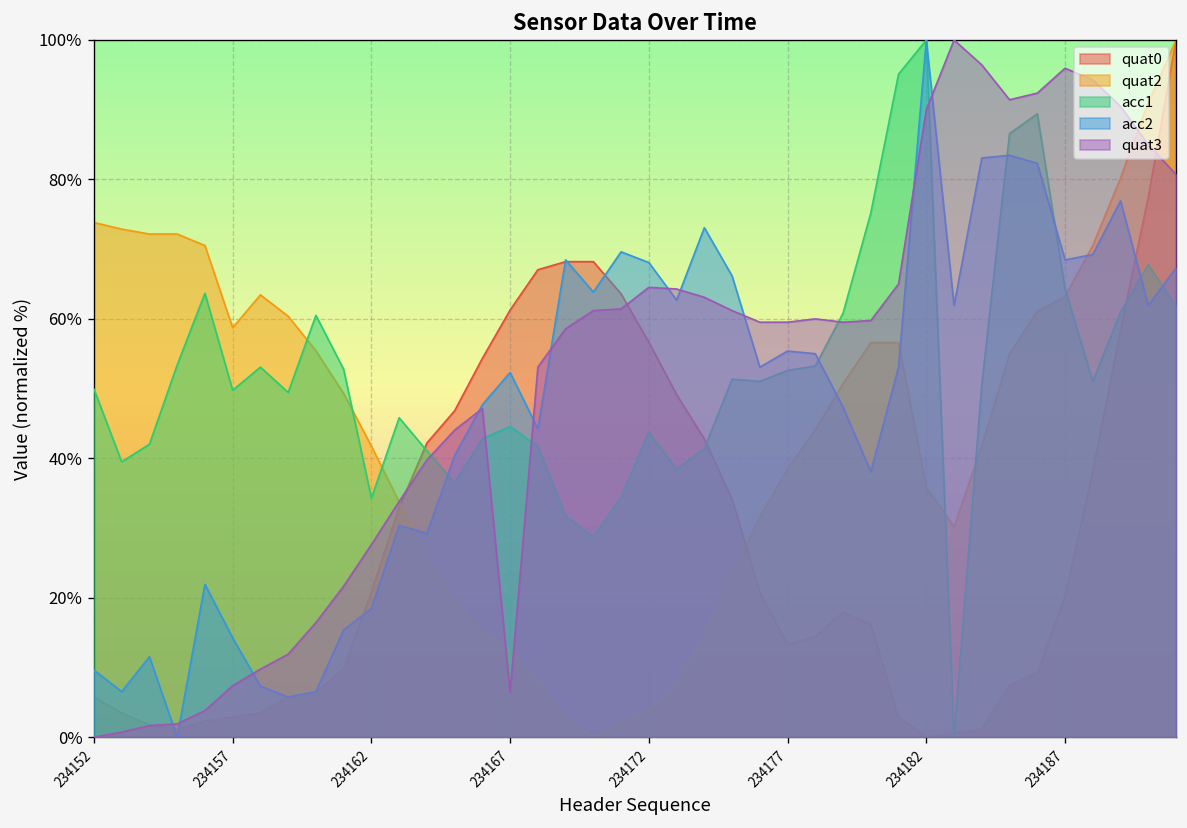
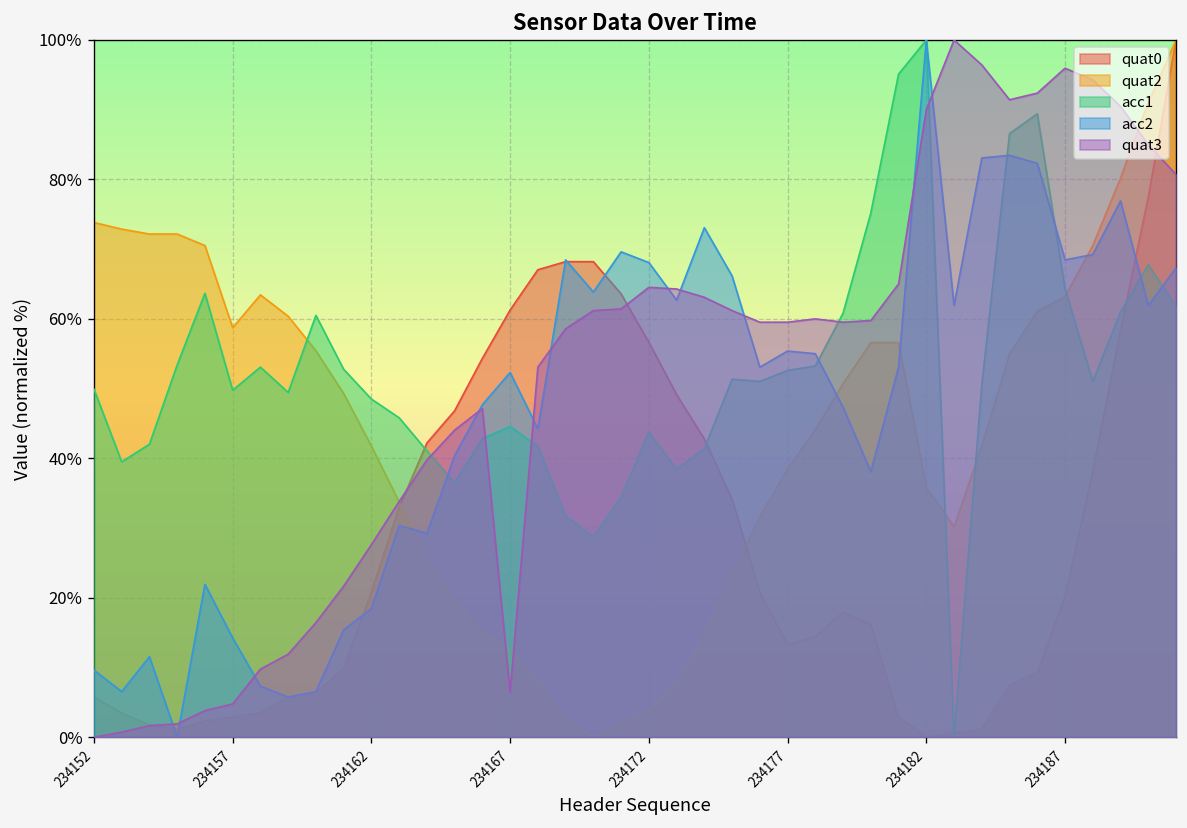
quat3, 234157: 7% -> 5%
acc1, 234162: 34% -> 48%
